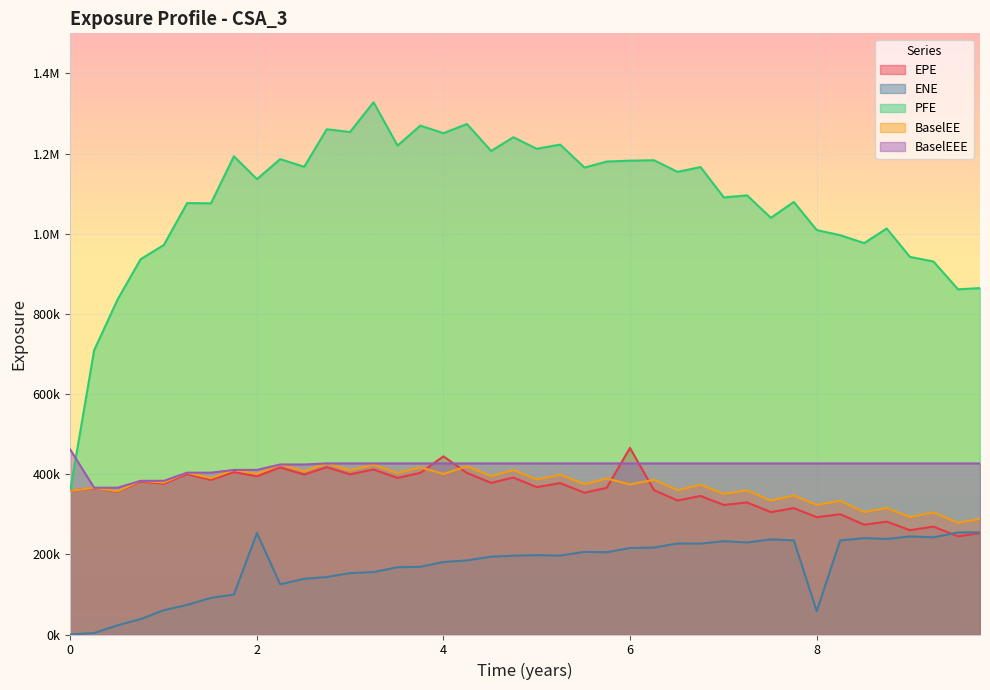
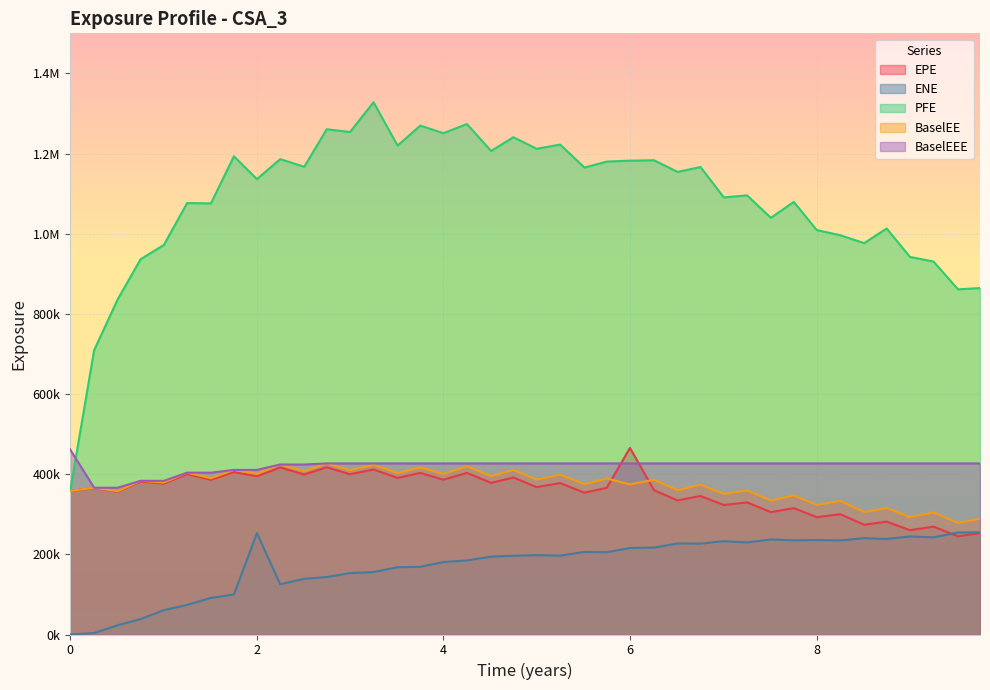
EPE, 4: 440000 -> 390000
ENE, 8: 60000 -> 240000
